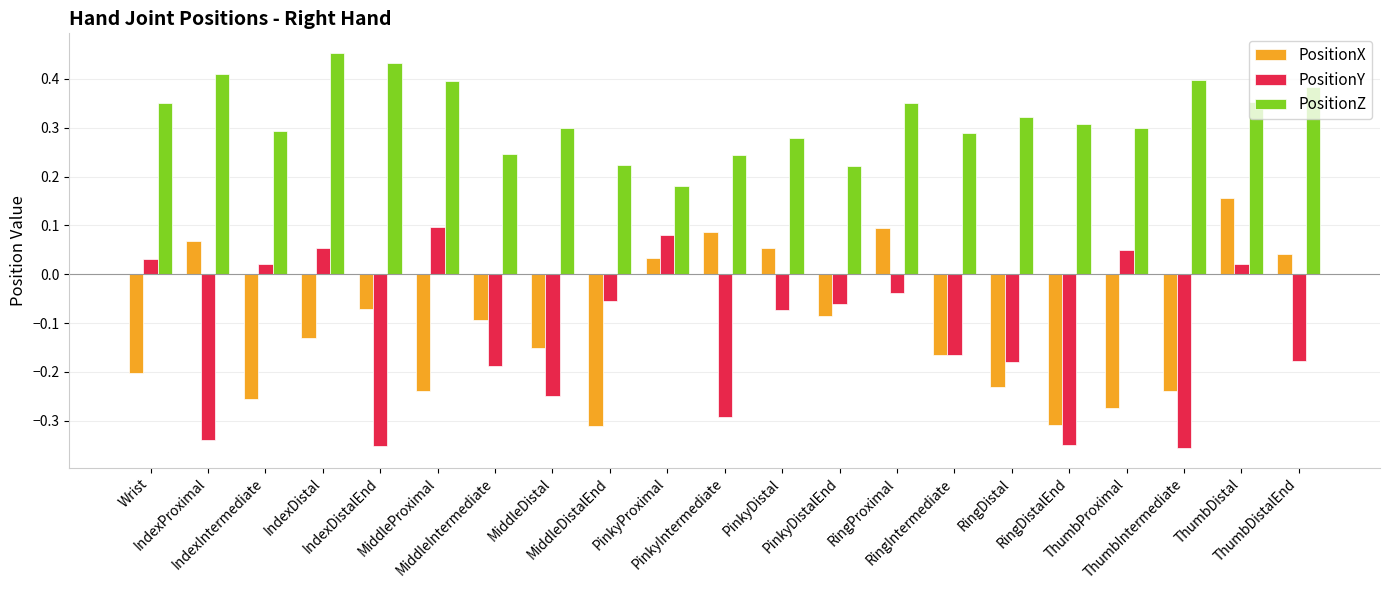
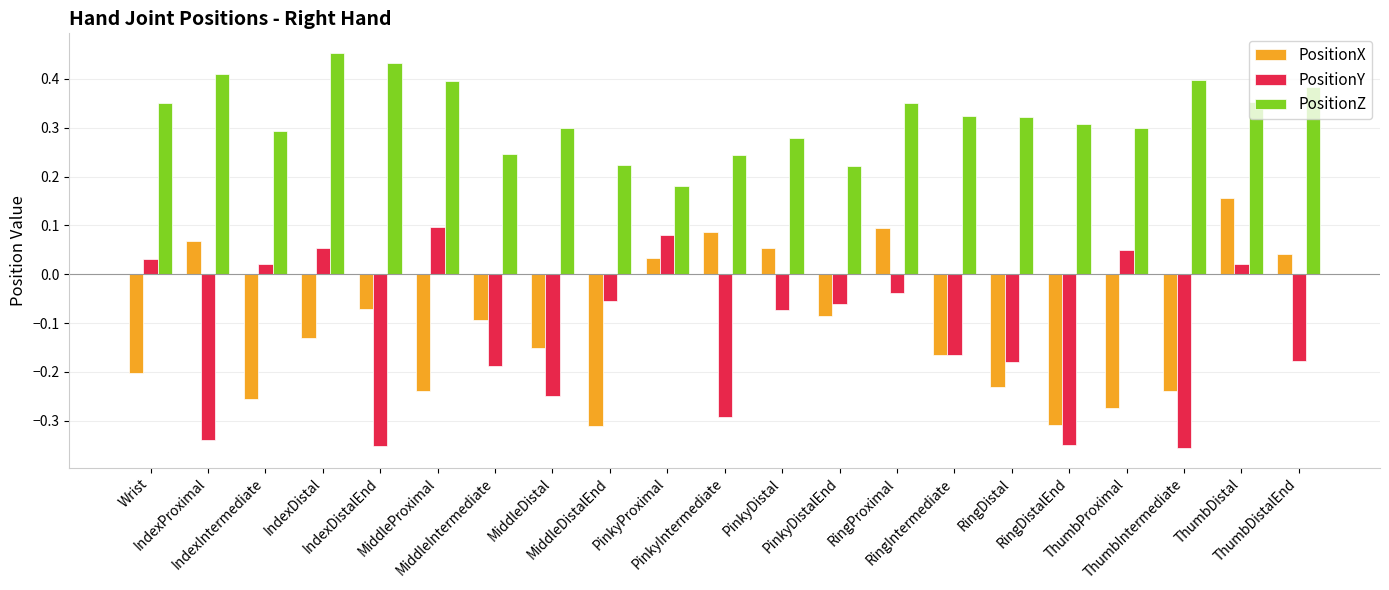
PositionZ, RingIntermediate: 0.29 -> 0.32
